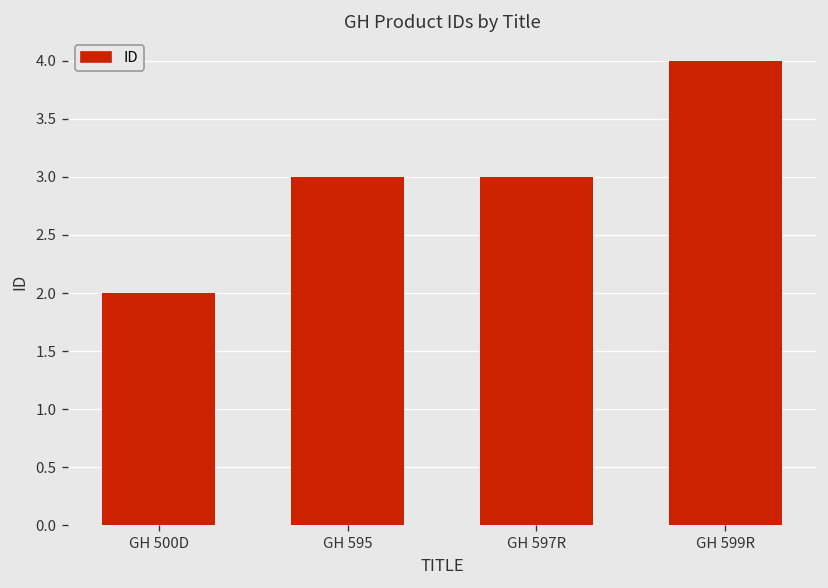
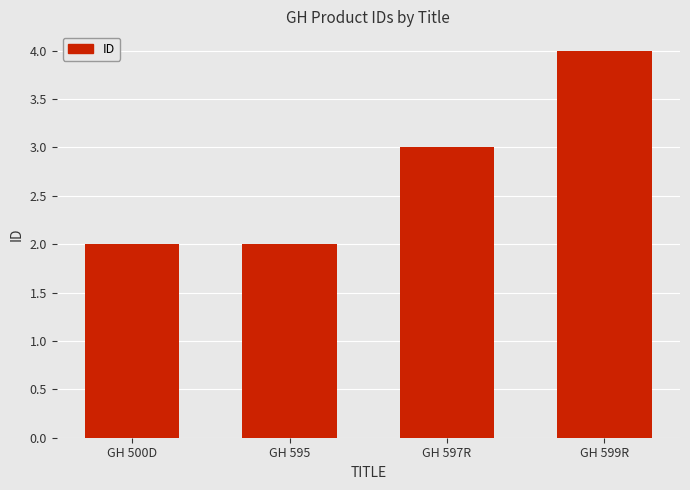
GH 595: 3 -> 2
